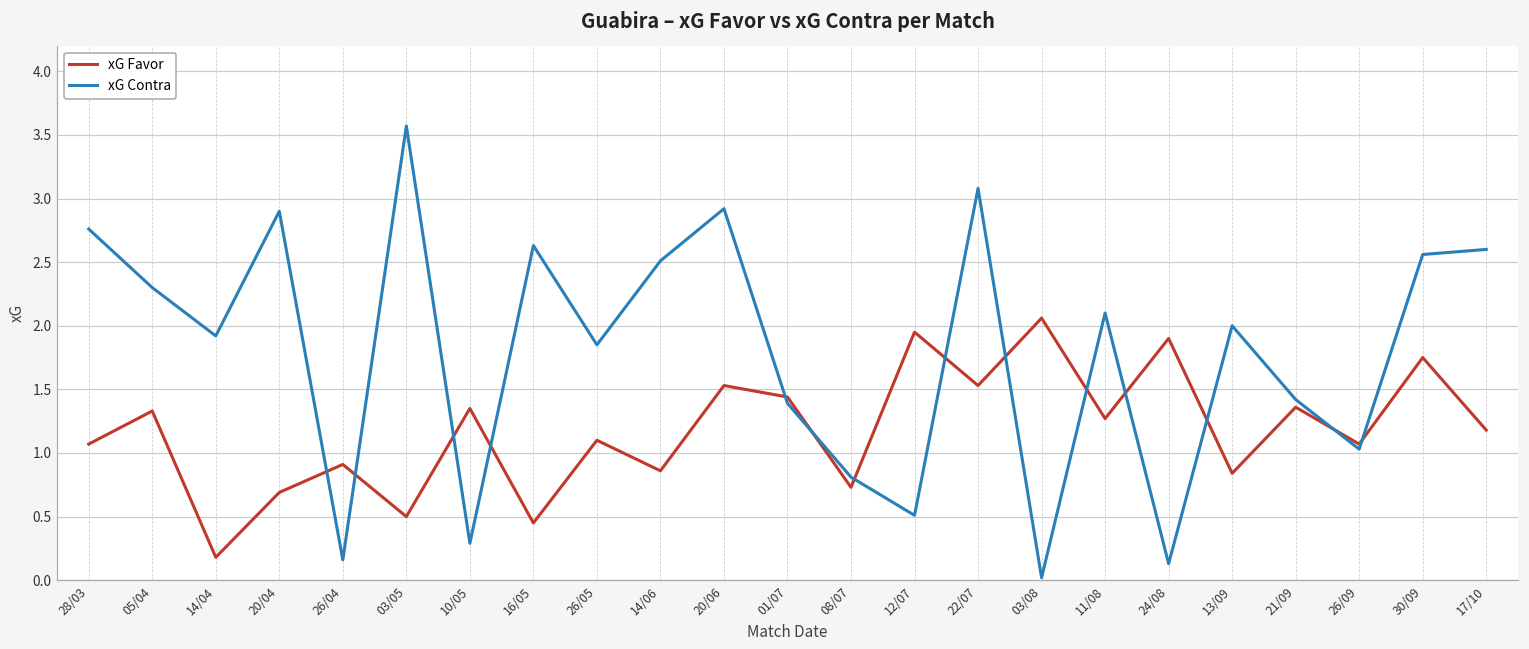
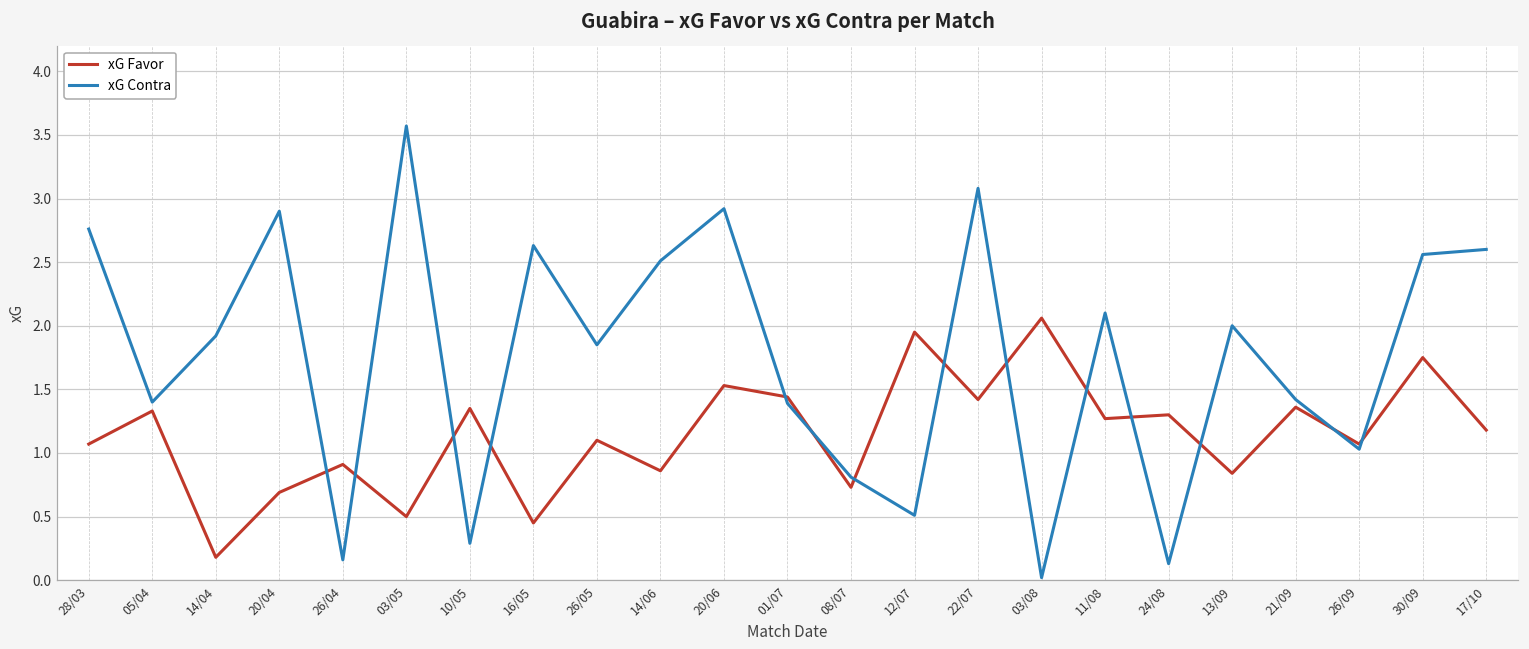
xG Contra, 05/04: 2.3 -> 1.4
xG Favor, 22/07: 1.53 -> 1.42
xG Favor, 24/08: 1.9 -> 1.3
